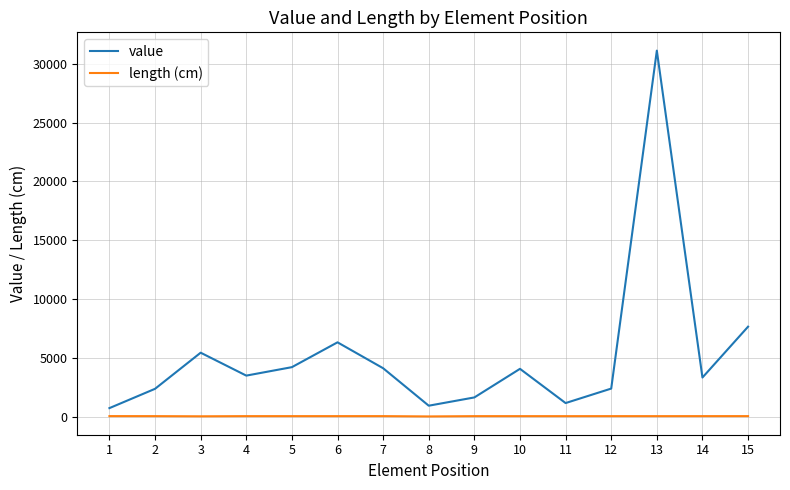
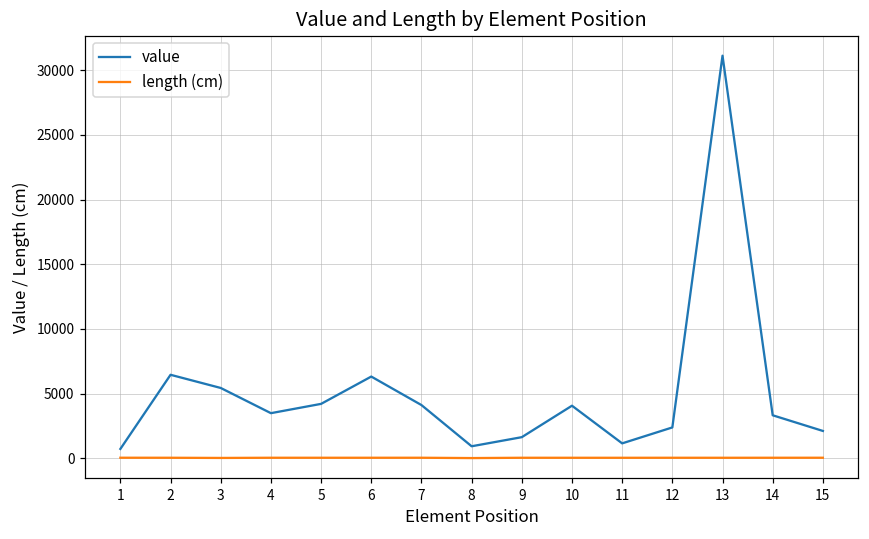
value, 2: 2400 -> 6500
value, 15: 7700 -> 2100
